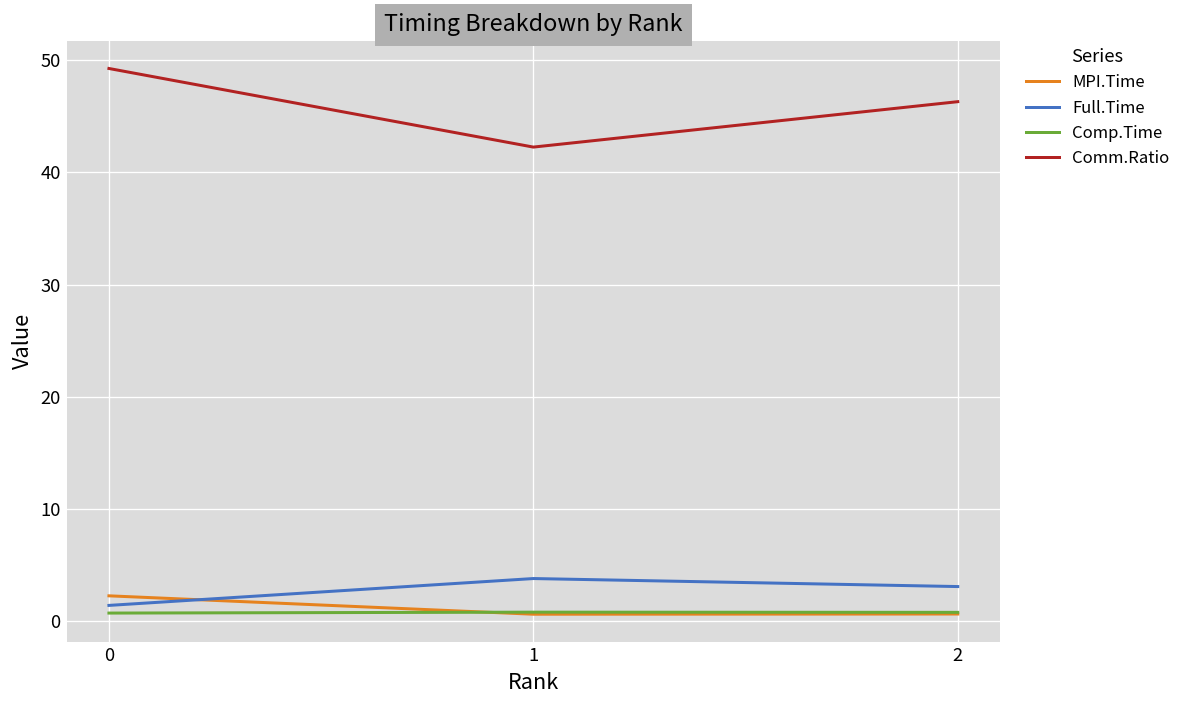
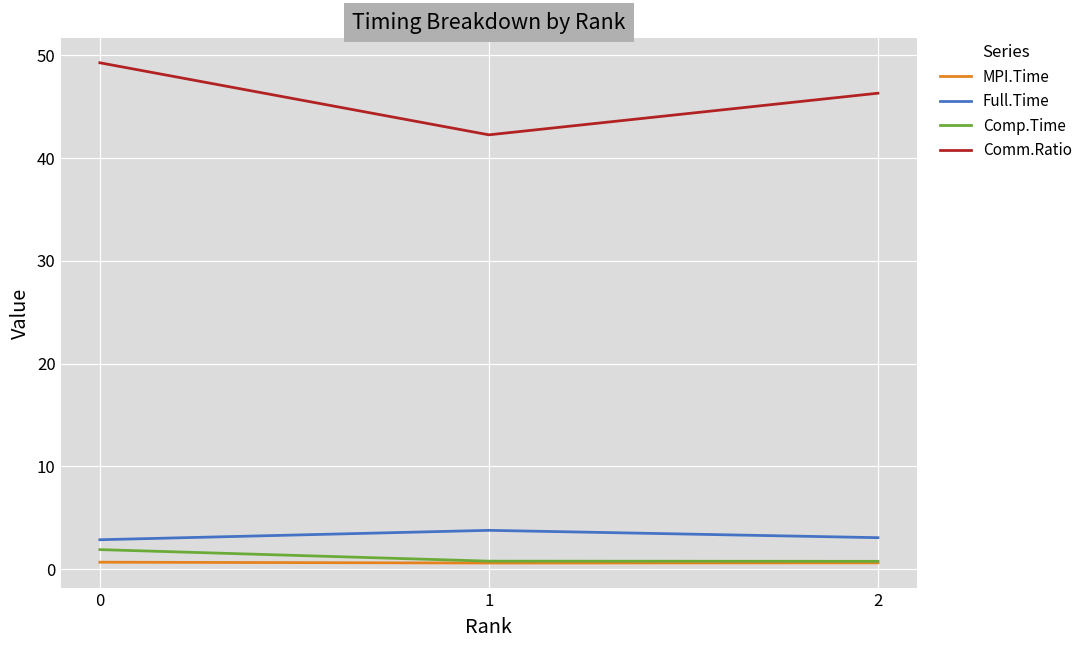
MPI.Time, 0: 2 -> 1
Full.Time, 0: 1 -> 3
Comp.Time, 0: 1 -> 2
